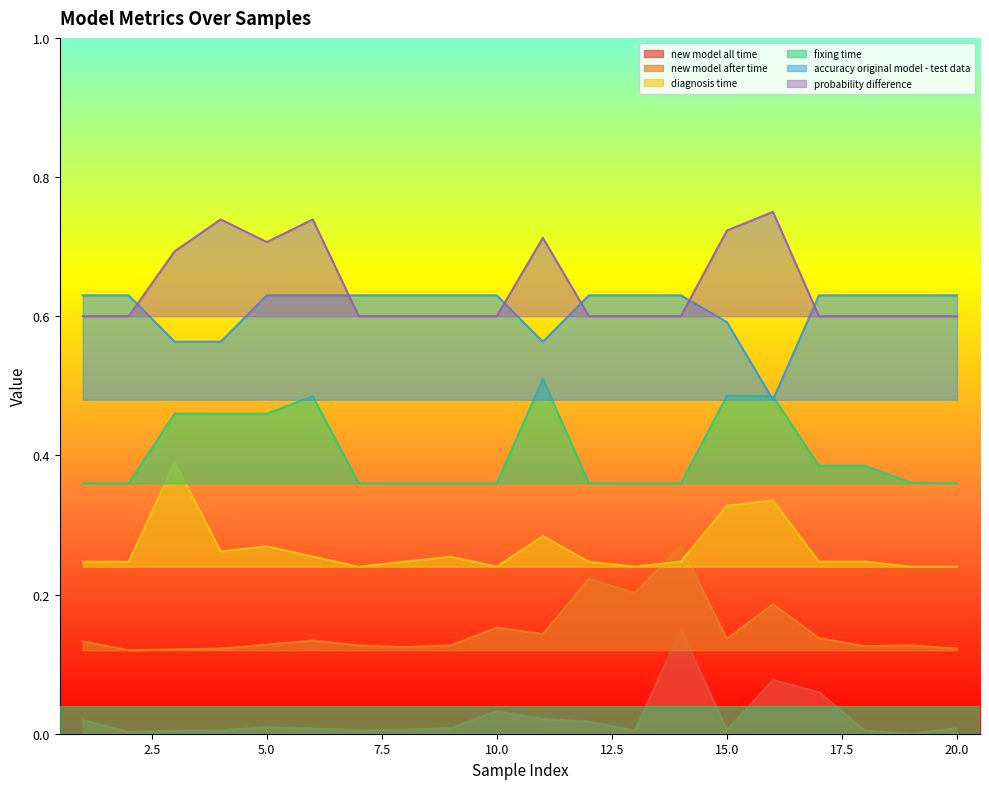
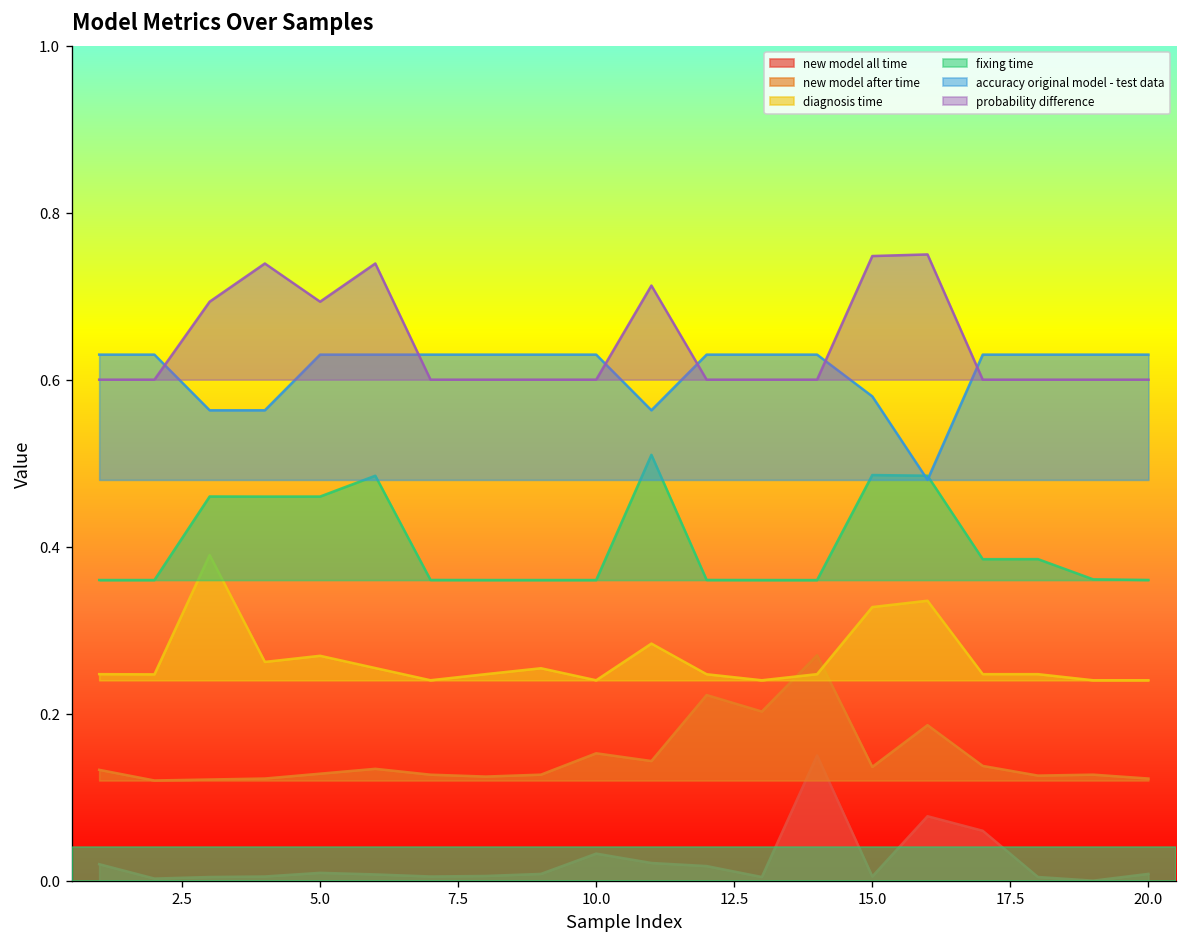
probability difference, 5.0: 0.71 -> 0.69
accuracy original model - test data, 15.0: 0.59 -> 0.58
probability difference, 15.0: 0.72 -> 0.75
